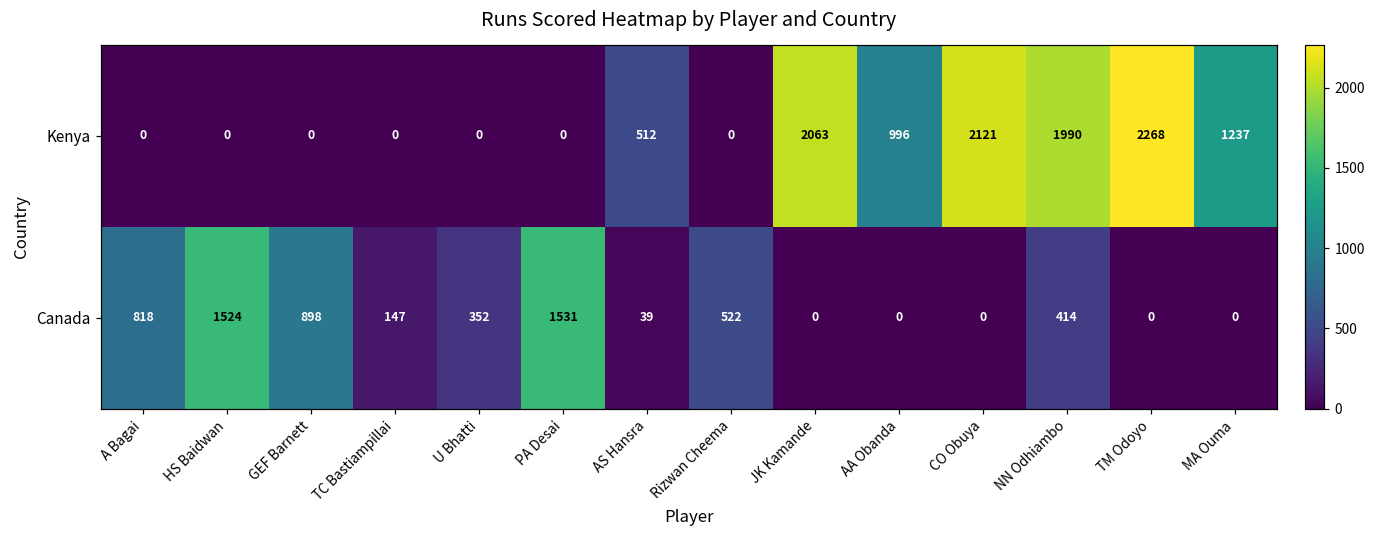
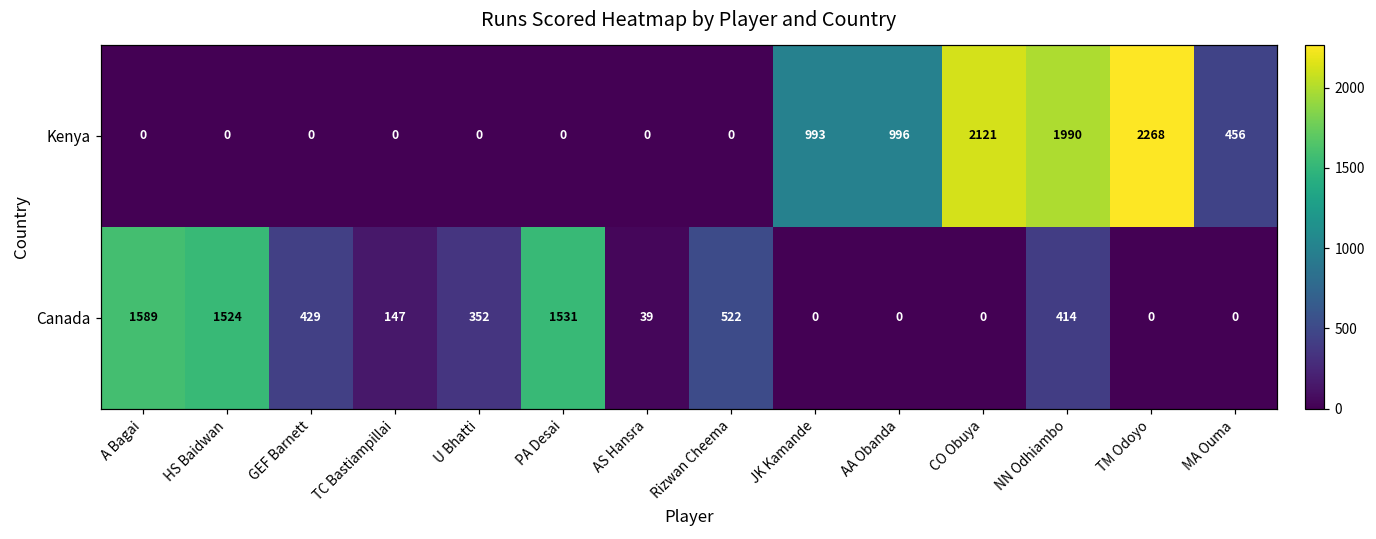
Kenya, AS Hansra: 512 -> 0
Kenya, JK Kamande: 2063 -> 993
Kenya, MA Ouma: 1237 -> 456
Canada, A Bagai: 818 -> 1589
Canada, GEF Barnett: 898 -> 429
